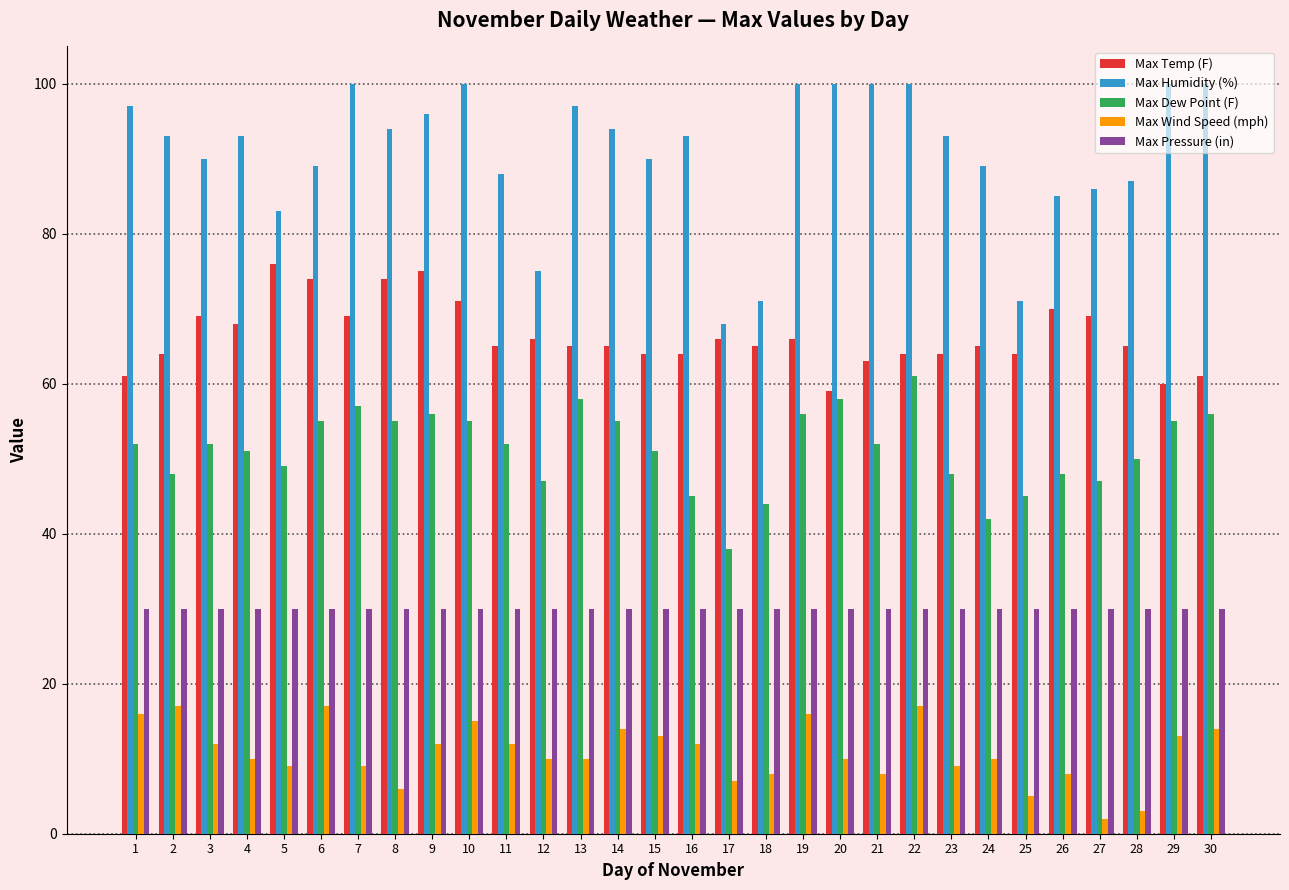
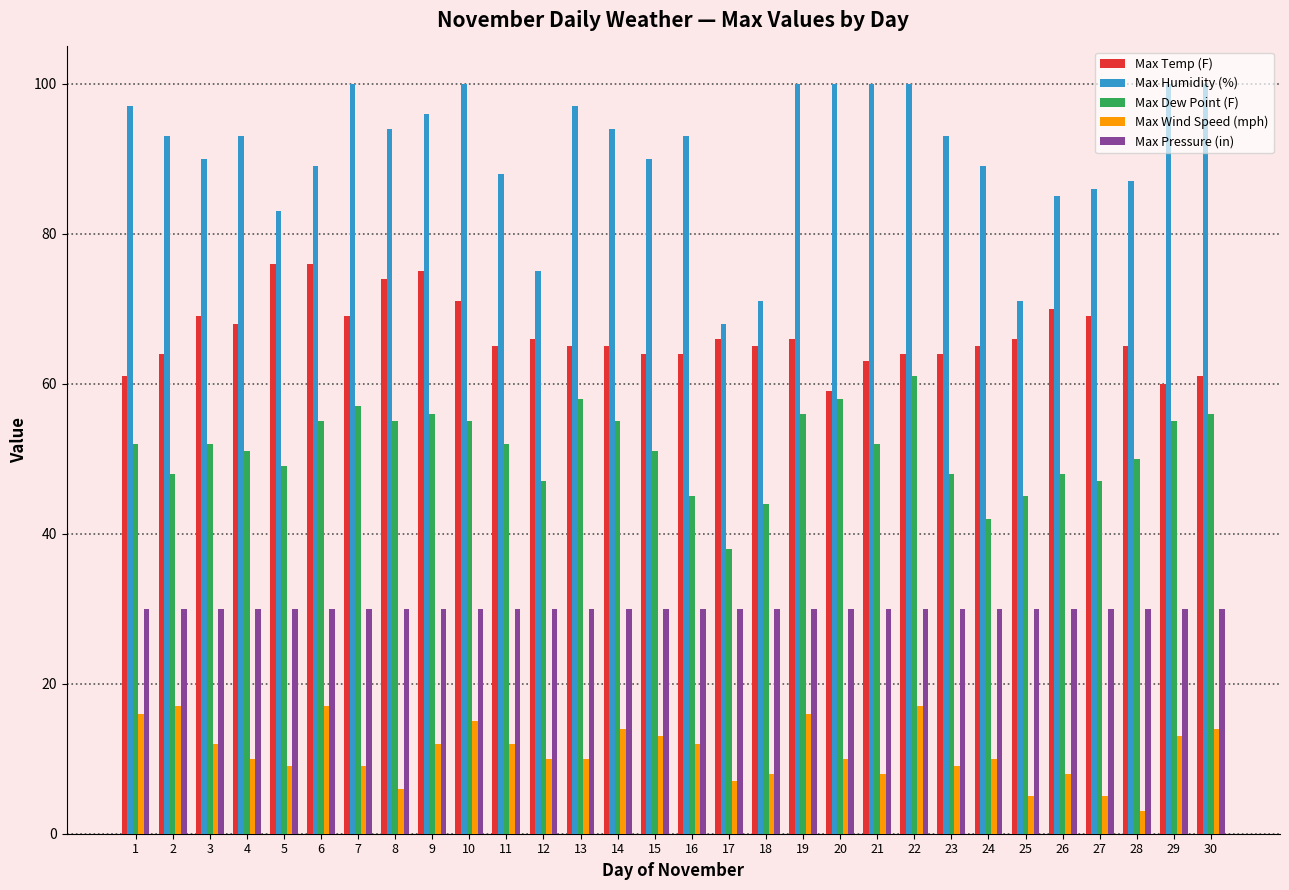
Max Temp (F), 6: 74 -> 76
Max Temp (F), 25: 64 -> 66
Max Wind Speed (mph), 27: 2 -> 5
